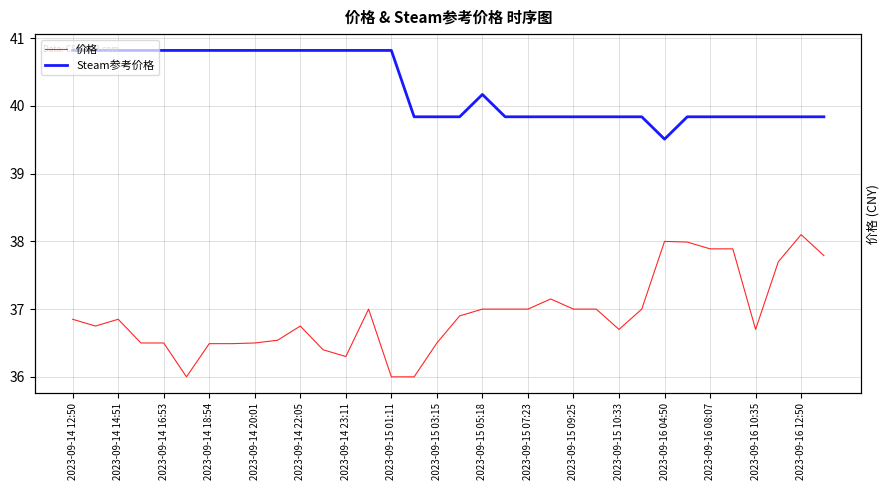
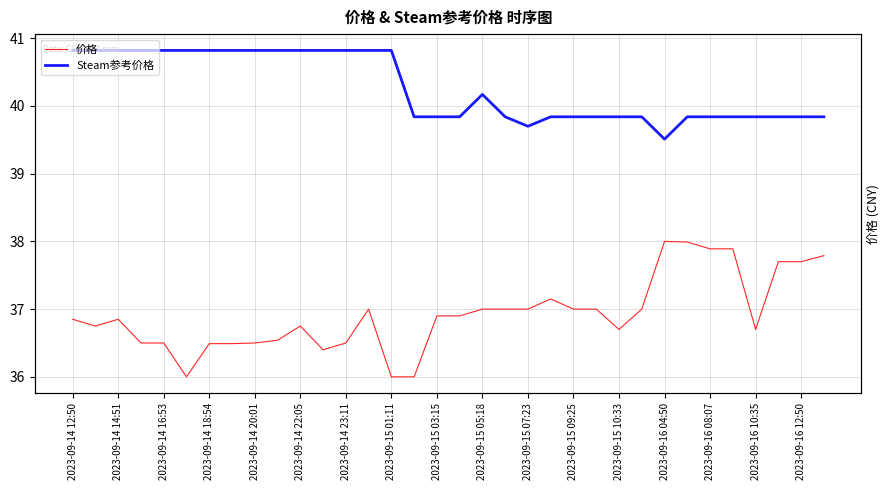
价格, 2023-09-14 23:11: 36.3 -> 36.5
价格, 2023-09-15 03:15: 36.5 -> 36.9
Steam参考价格, 2023-09-15 07:23: 39.8 -> 39.7
价格, 2023-09-16 12:50: 38.1 -> 37.7
